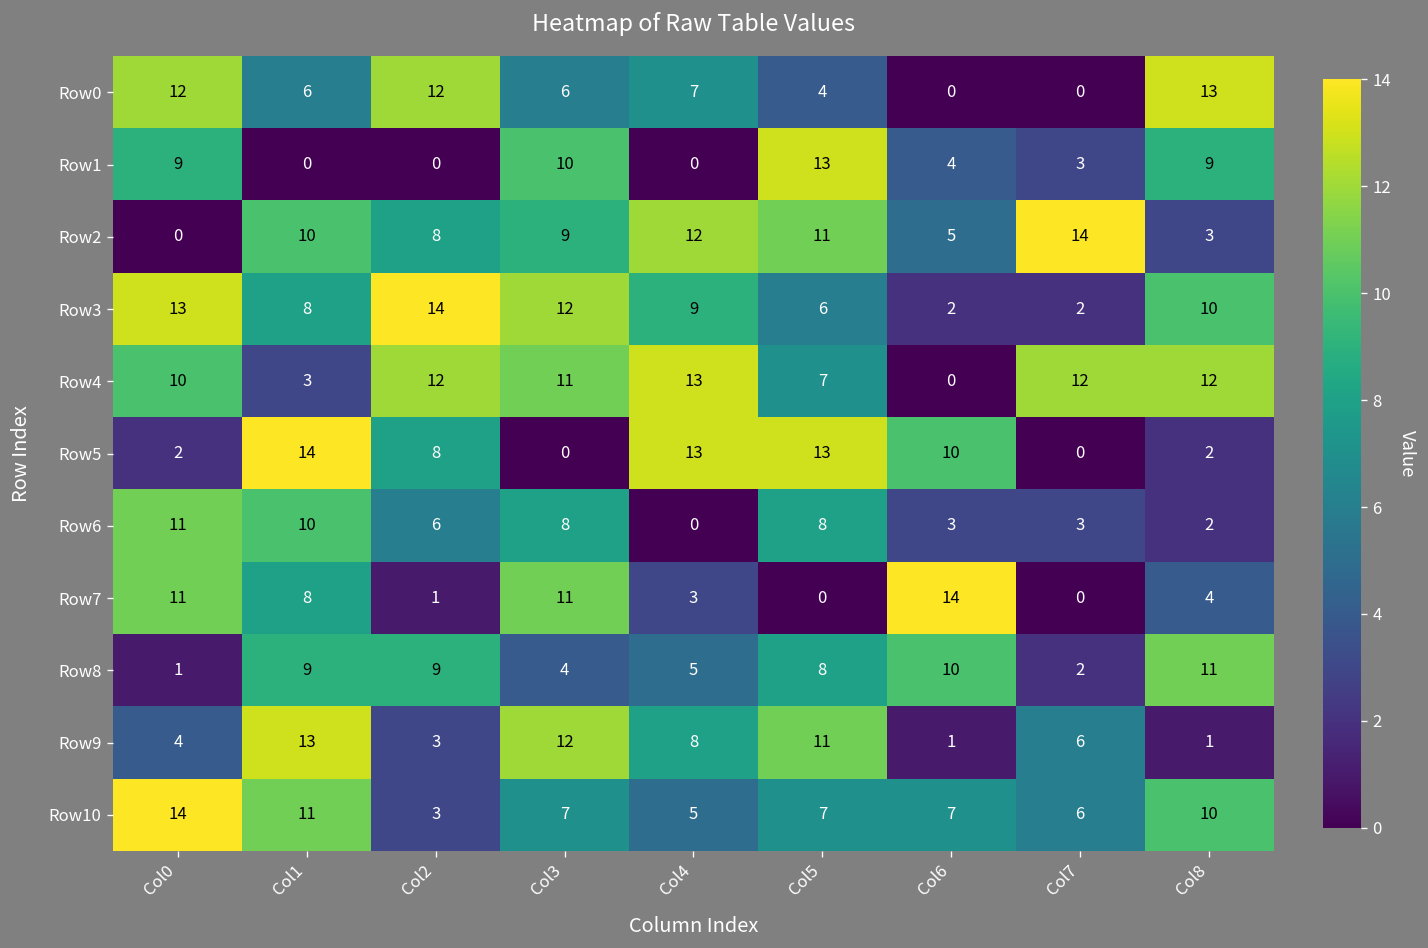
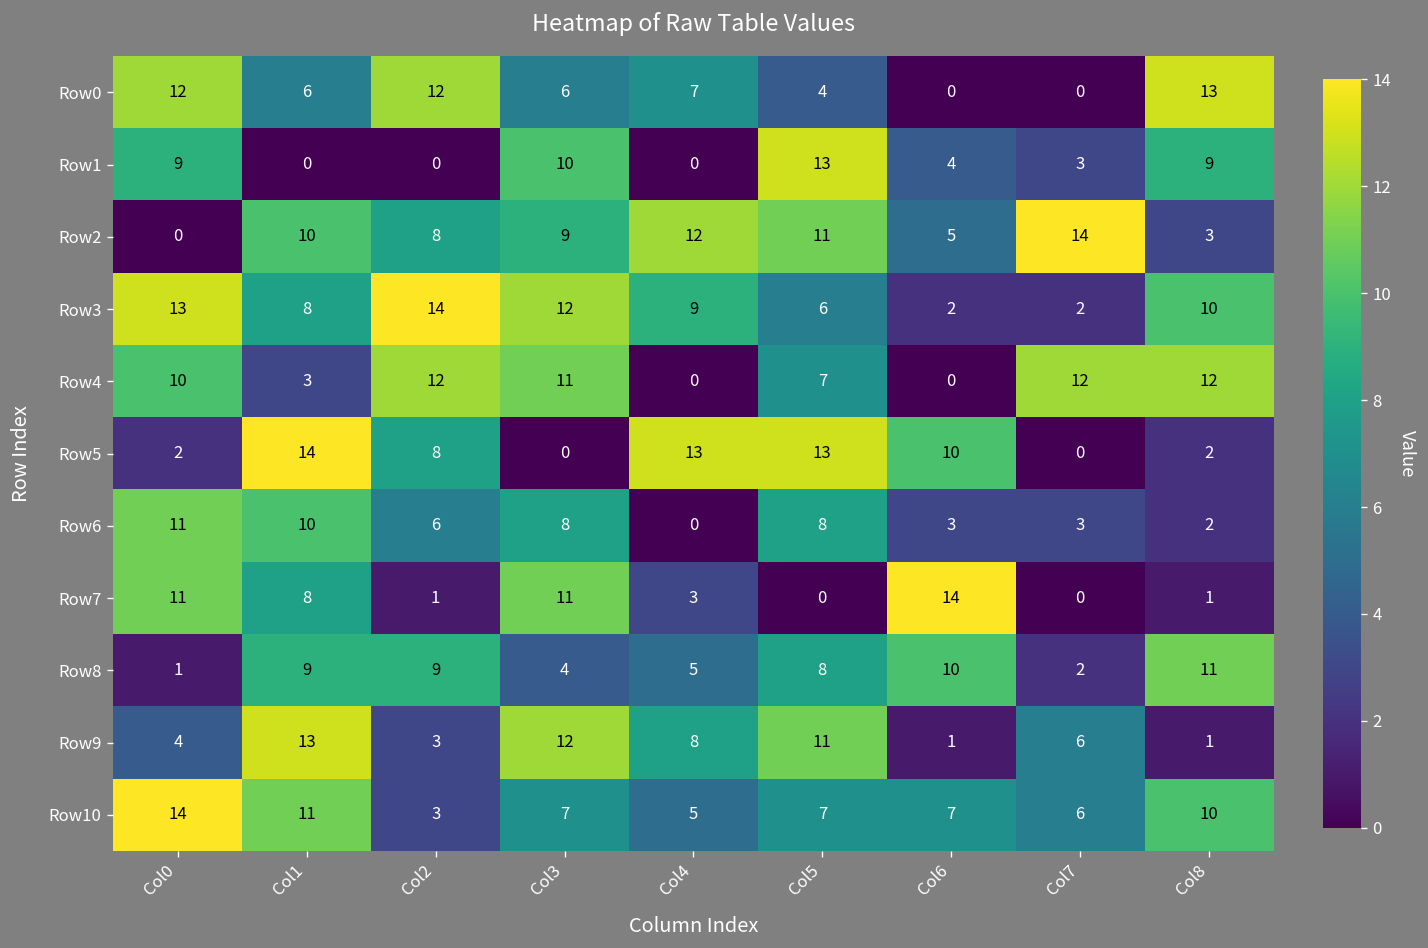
Row4, Col4: 13 -> 0
Row7, Col8: 4 -> 1
